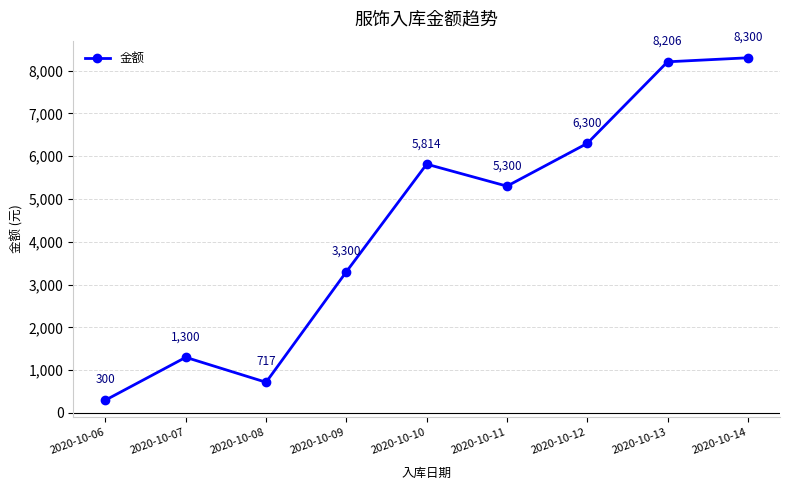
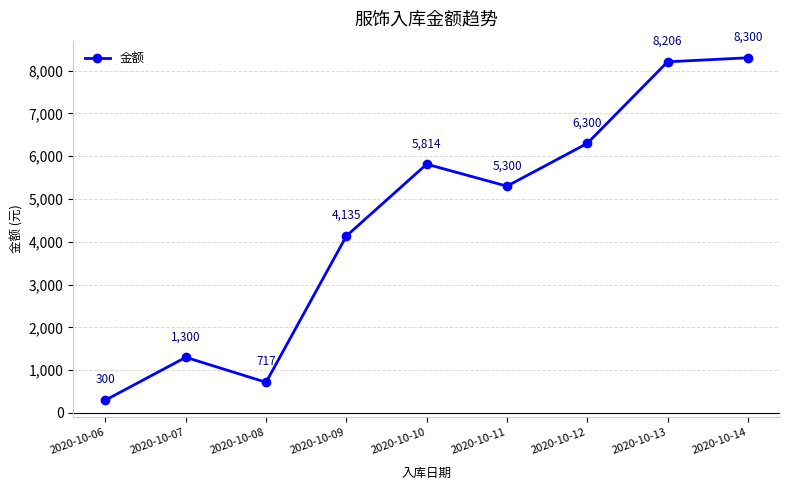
2020-10-09: 3,300 -> 4,135
